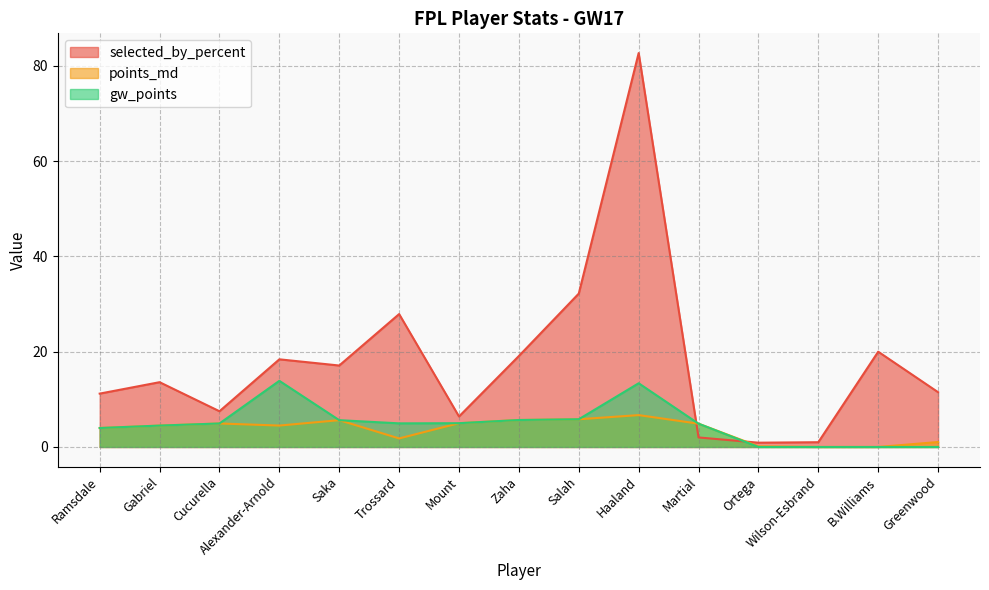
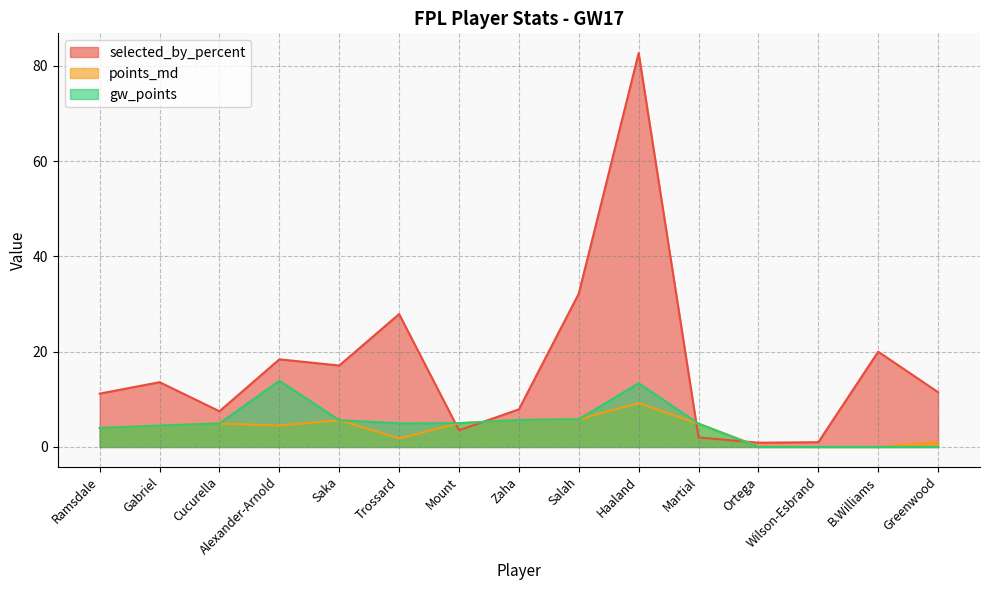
selected_by_percent, Mount: 6 -> 4
selected_by_percent, Zaha: 19 -> 8
points_md, Haaland: 7 -> 9
